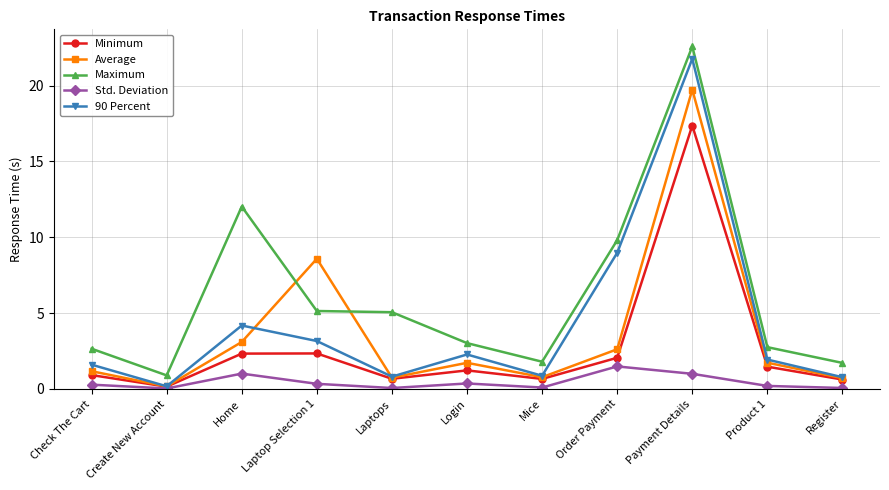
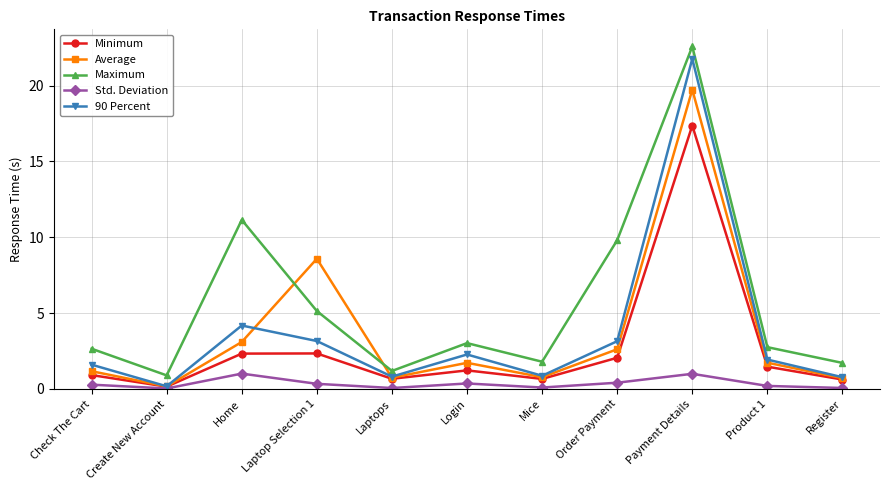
Maximum, Home: 12.0 -> 11.1
Maximum, Laptops: 5.1 -> 1.2
Std. Deviation, Order Payment: 1.5 -> 0.4
90 Percent, Order Payment: 9.0 -> 3.1
